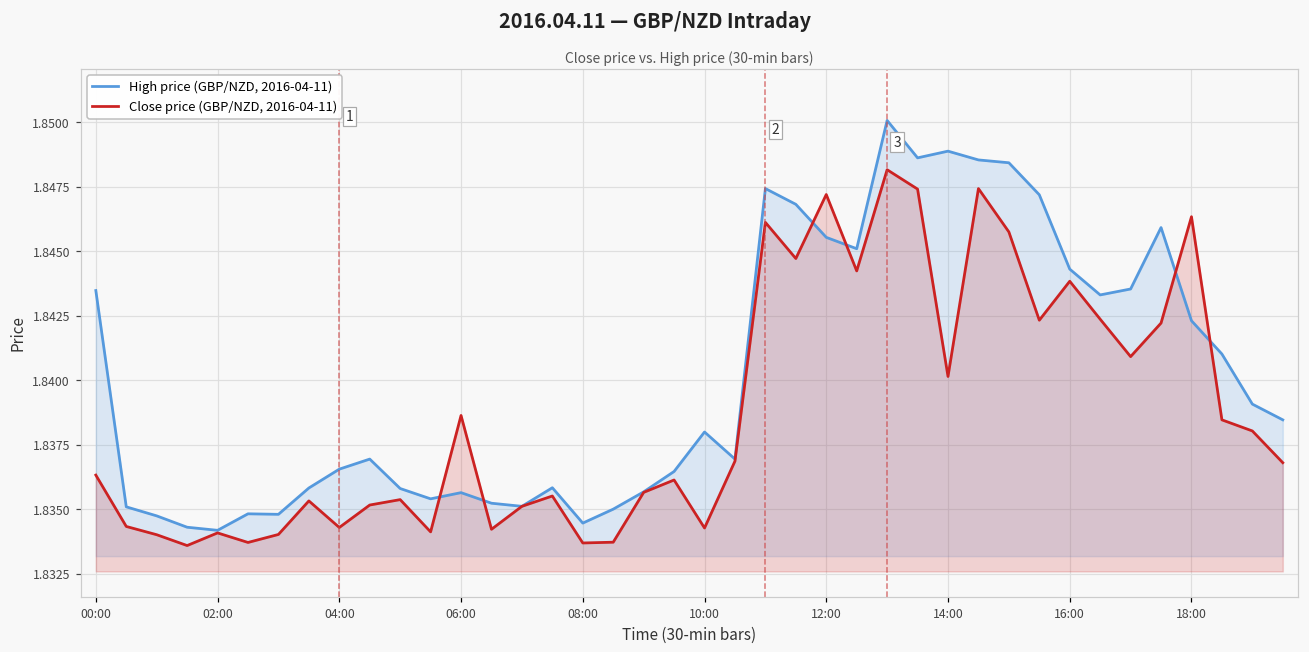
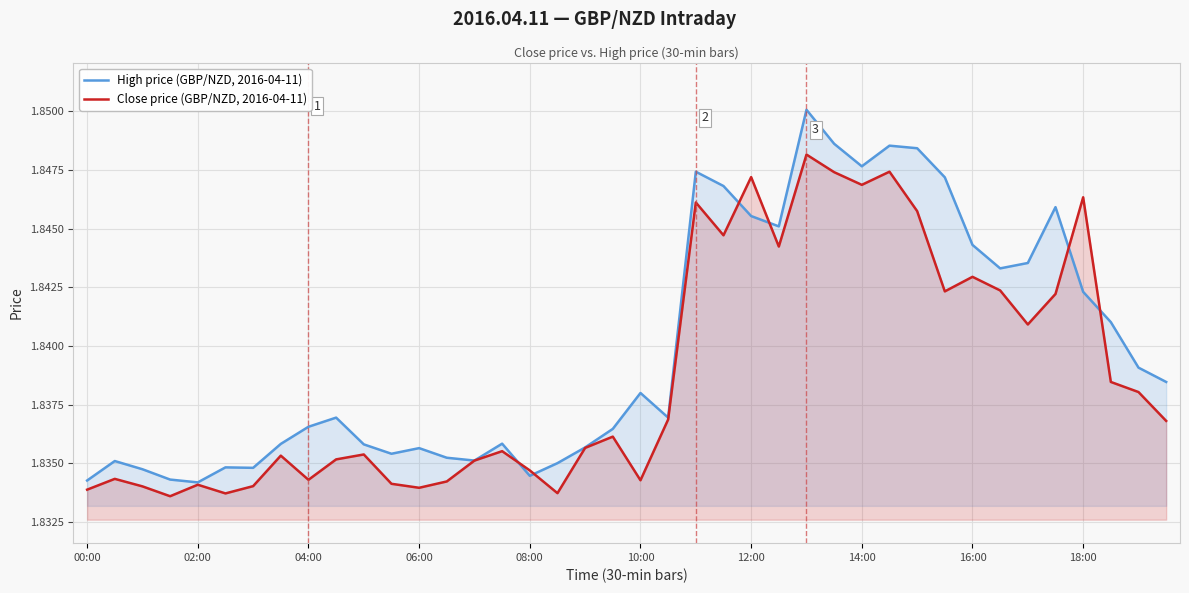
High price (GBP/NZD, 2016-04-11), 00:00: 1.8435 -> 1.8343
Close price (GBP/NZD, 2016-04-11), 00:00: 1.8363 -> 1.8339
Close price (GBP/NZD, 2016-04-11), 06:00: 1.8386 -> 1.8340
Close price (GBP/NZD, 2016-04-11), 08:00: 1.8337 -> 1.8347
High price (GBP/NZD, 2016-04-11), 14:00: 1.8489 -> 1.8477
Close price (GBP/NZD, 2016-04-11), 14:00: 1.8402 -> 1.8469
Close price (GBP/NZD, 2016-04-11), 16:00: 1.8438 -> 1.8430
